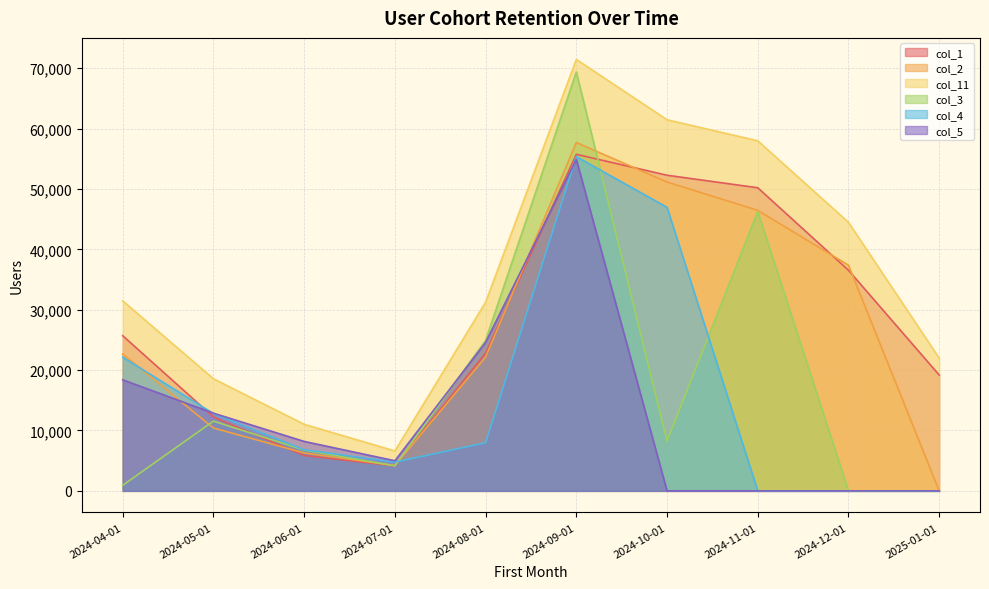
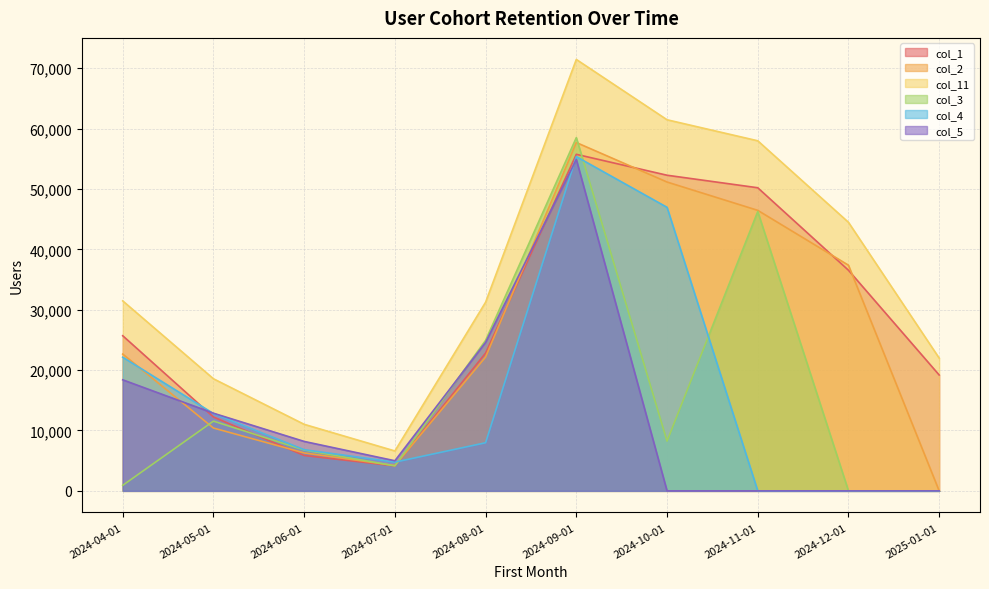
col_3, 2024-09-01: 69,000 -> 58,000
